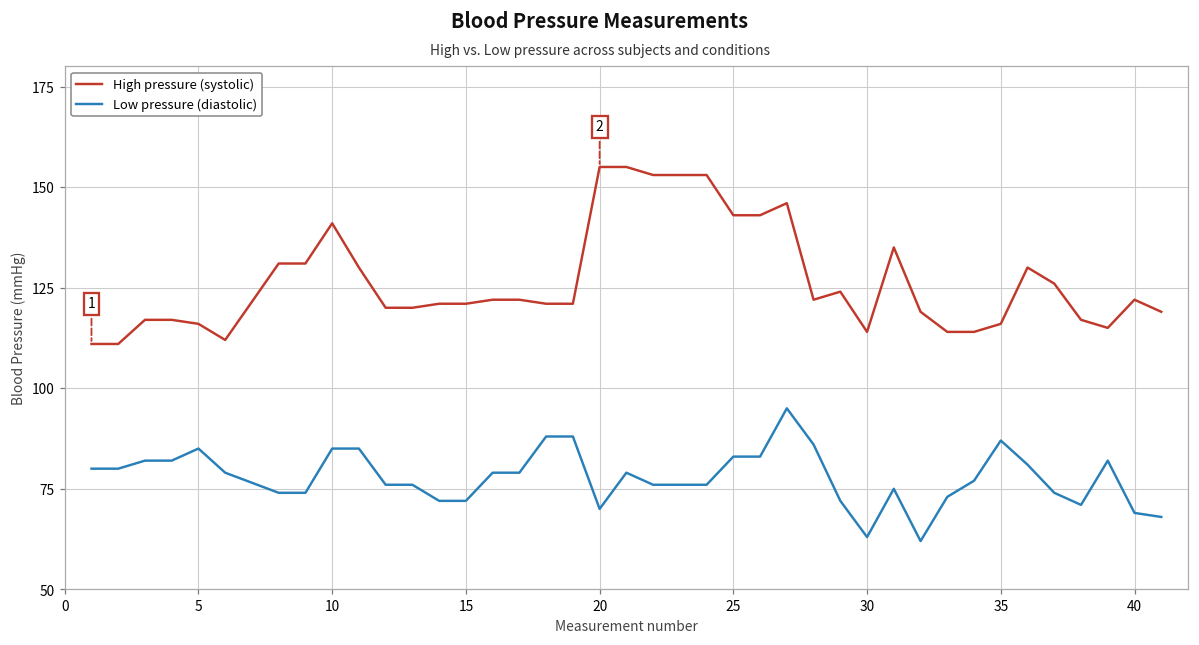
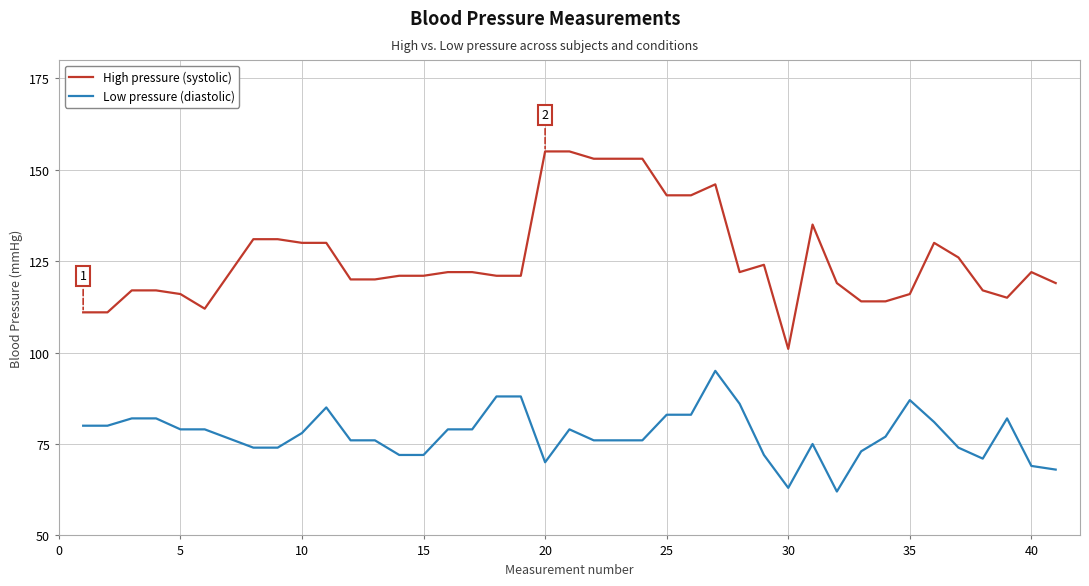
Low pressure (diastolic), 5: 85 -> 79
High pressure (systolic), 10: 141 -> 130
Low pressure (diastolic), 10: 85 -> 78
High pressure (systolic), 30: 114 -> 101
